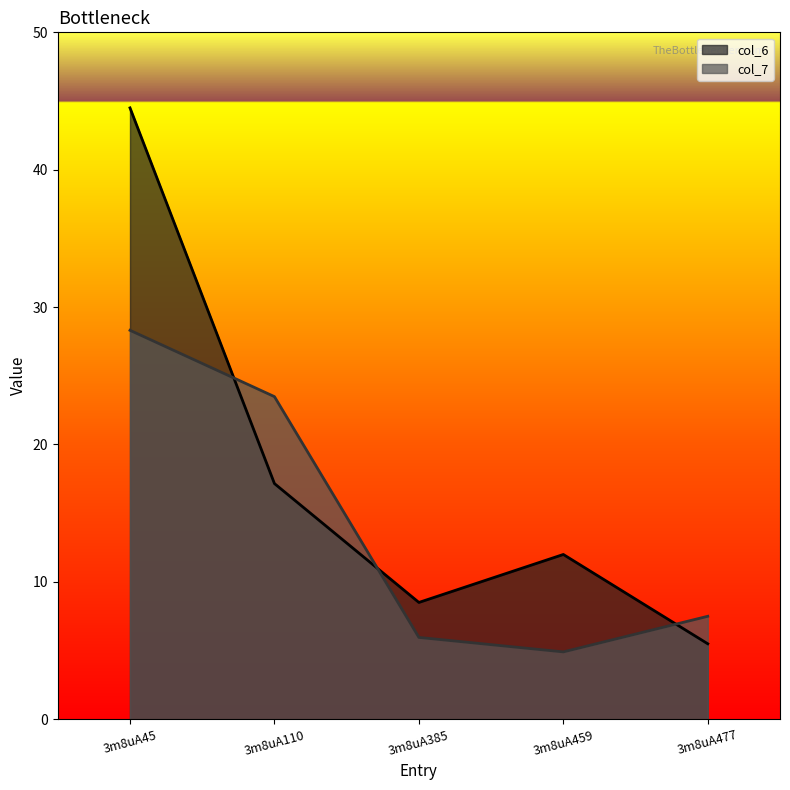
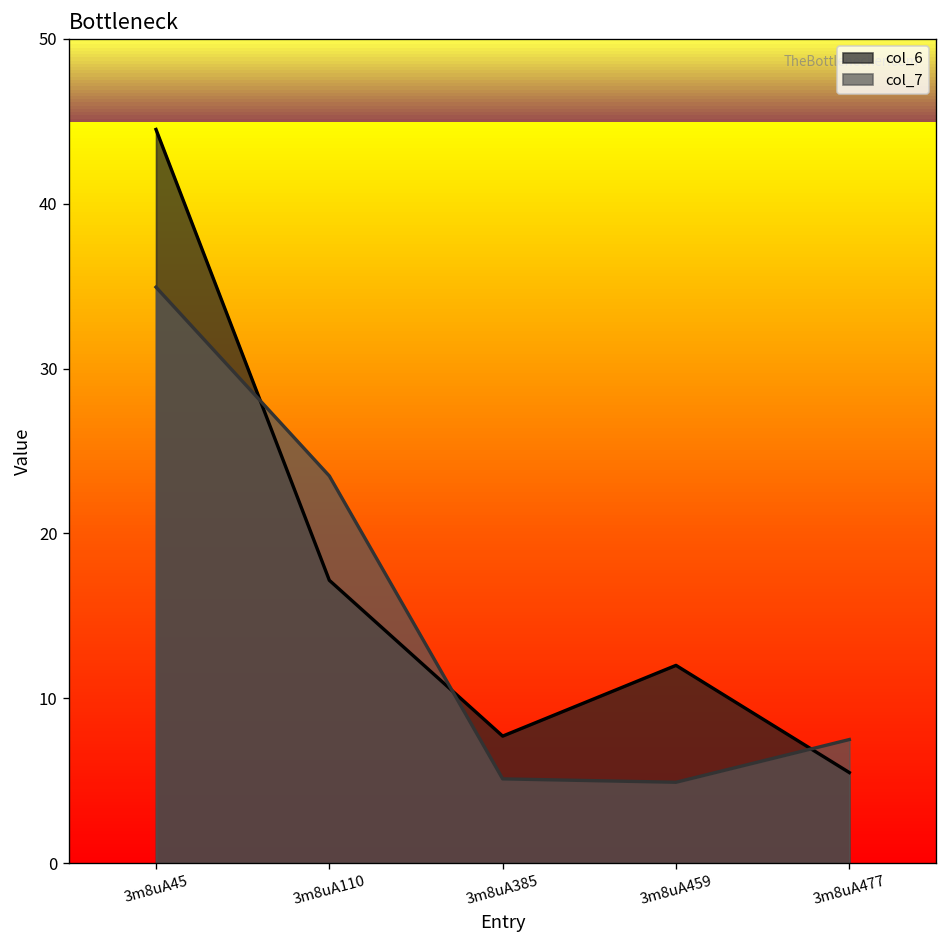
col_7, 3m8uA45: 28.3 -> 34.9
col_6, 3m8uA385: 8.5 -> 7.7
col_7, 3m8uA385: 6.0 -> 5.1
